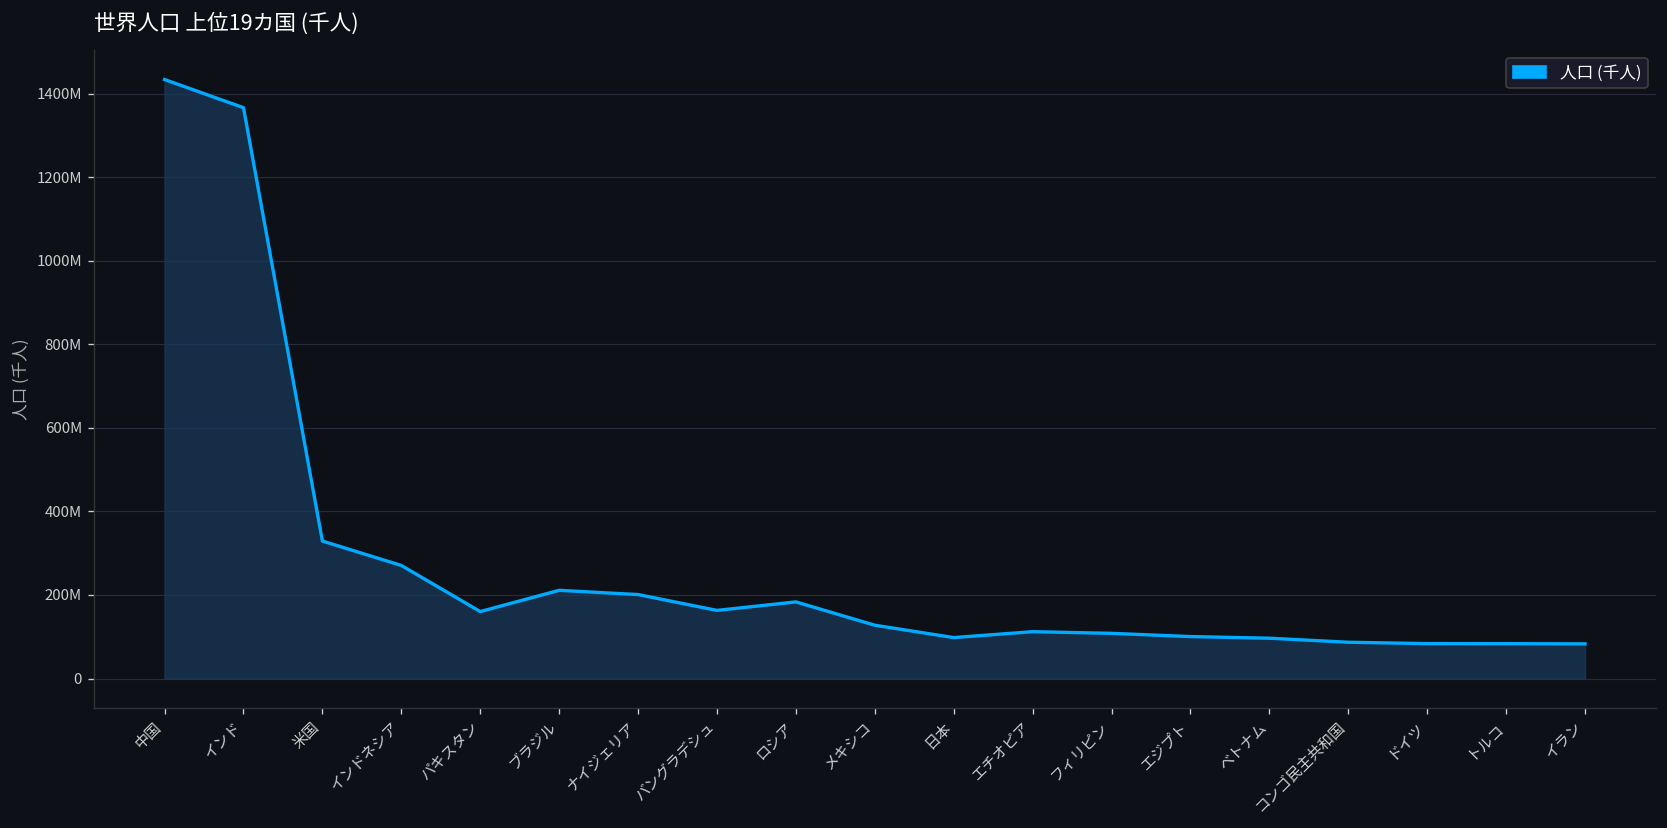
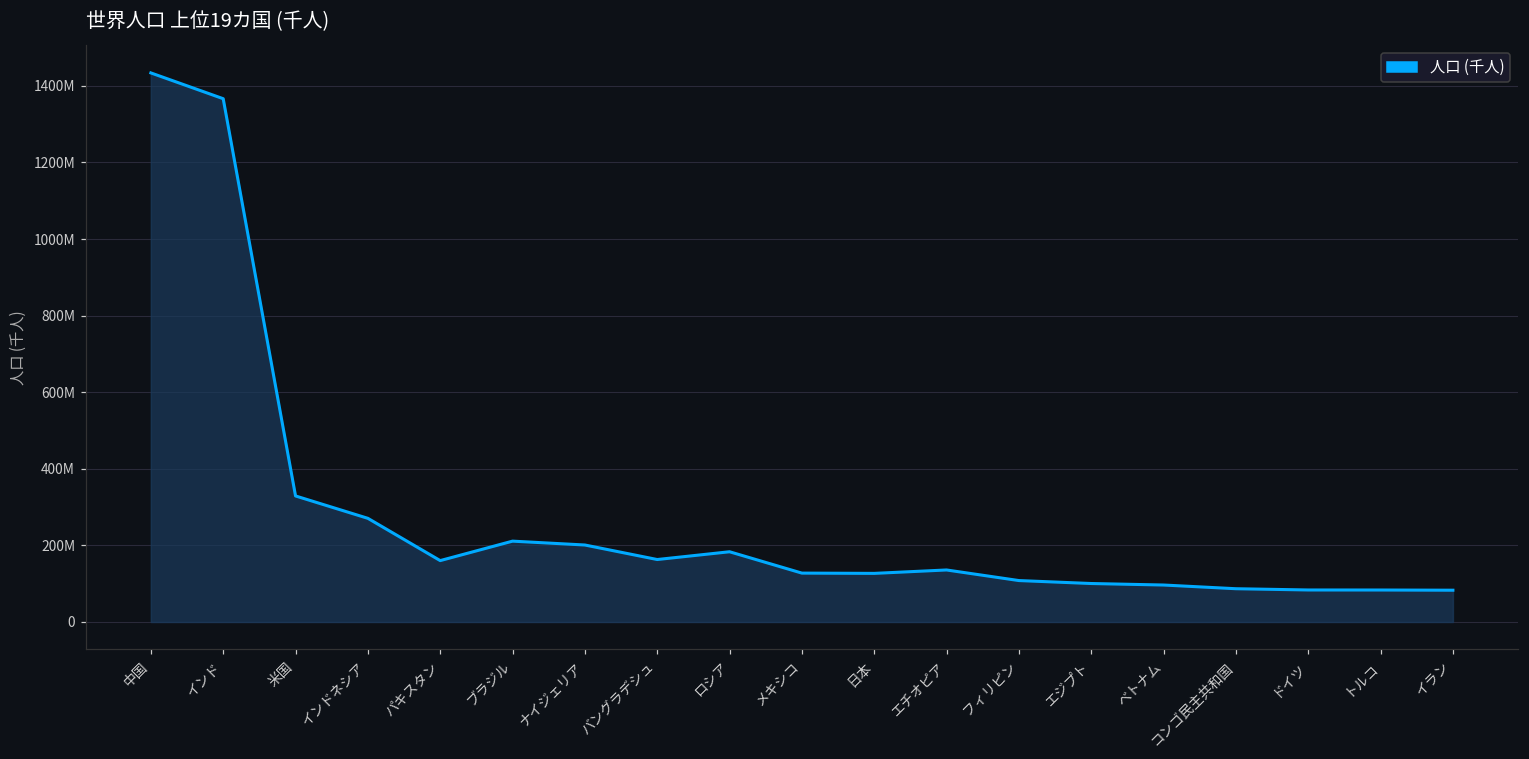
日本: 100000000 -> 130000000
エチオピア: 110000000 -> 140000000
